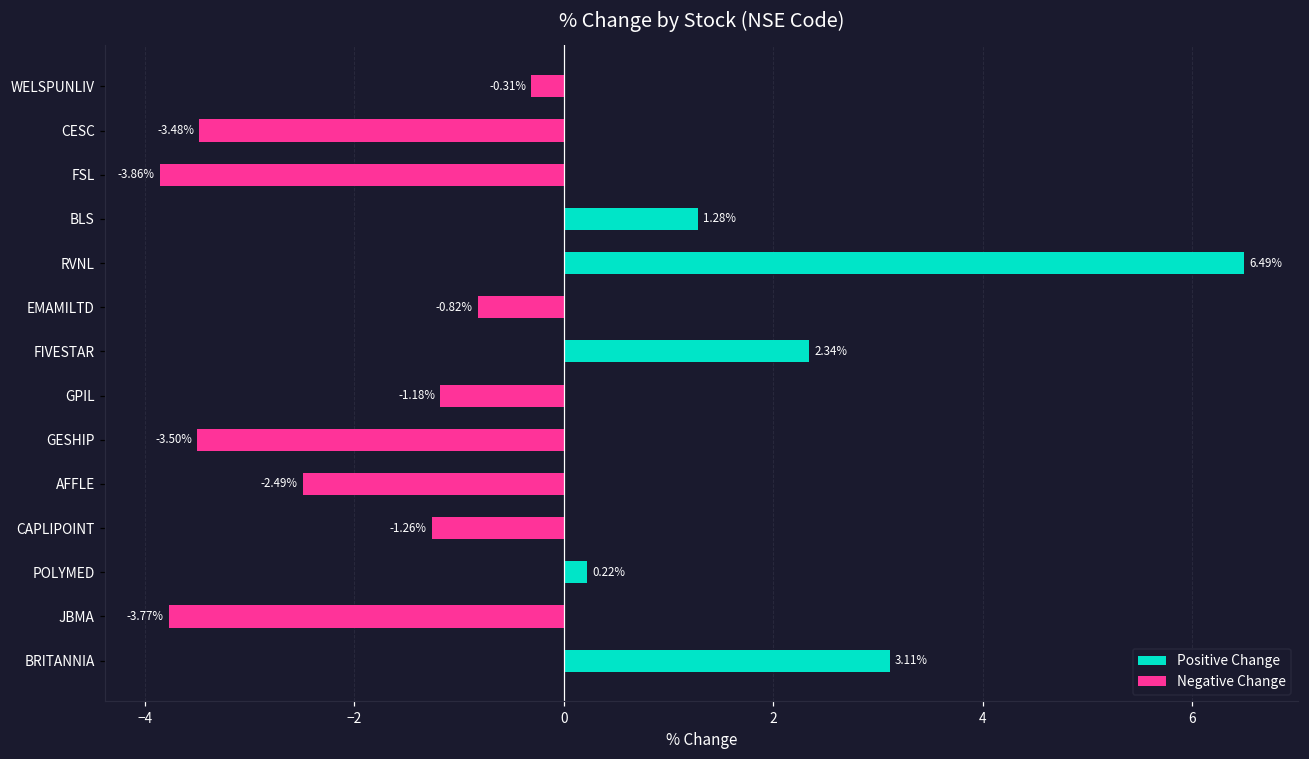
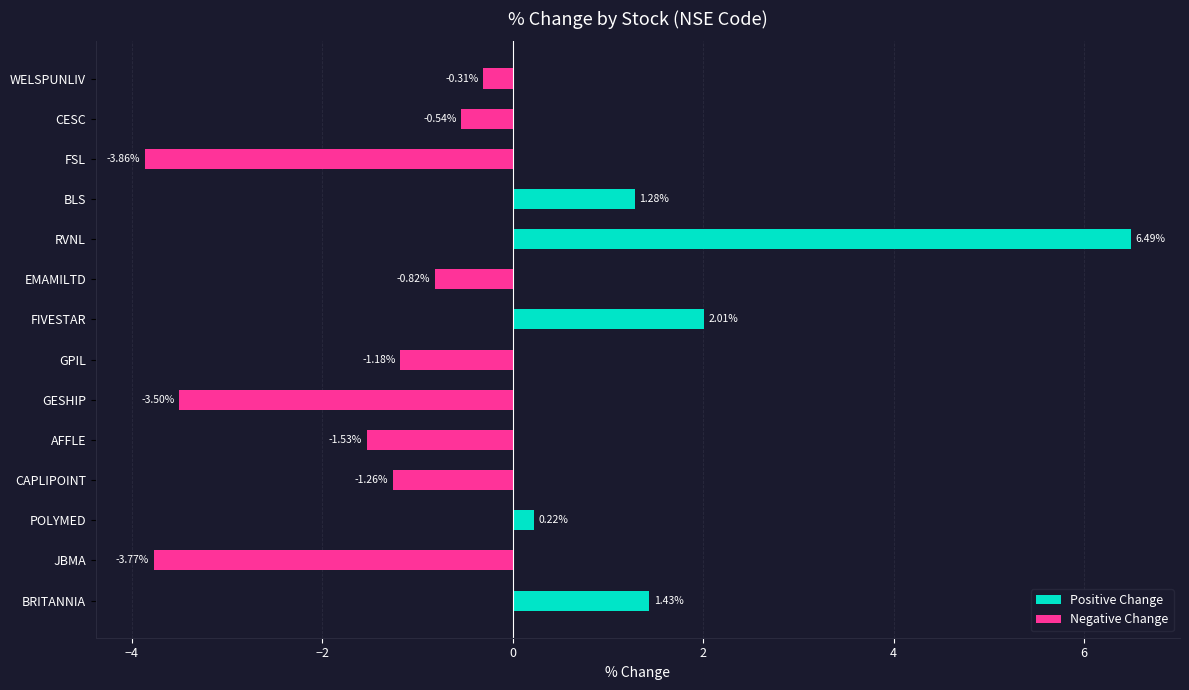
Negative Change, CESC: -3.48% -> -0.54%
Positive Change, FIVESTAR: 2.34% -> 2.01%
Negative Change, AFFLE: -2.49% -> -1.53%
Positive Change, BRITANNIA: 3.11% -> 1.43%
